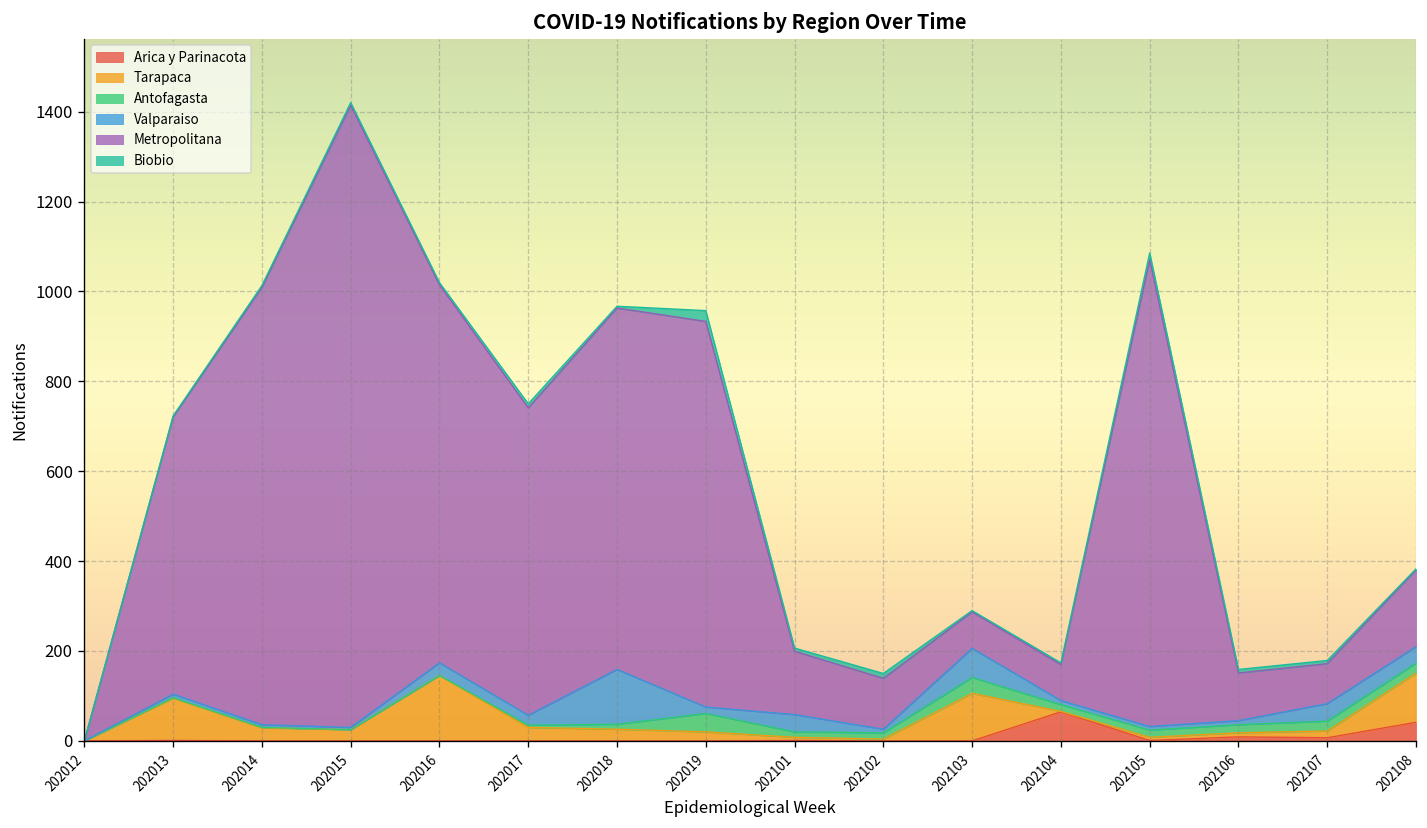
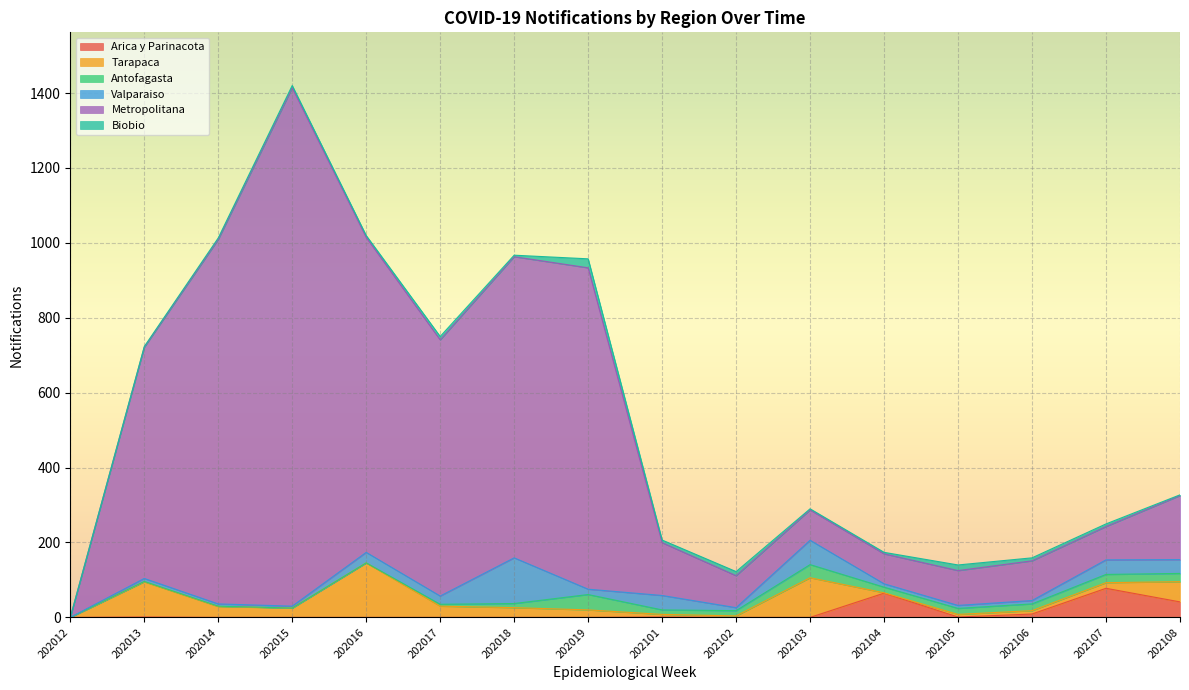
Metropolitana, 202102: 110 -> 90
Metropolitana, 202105: 1040 -> 90
Arica y Parinacota, 202107: 10 -> 80
Tarapaca, 202108: 110 -> 50
